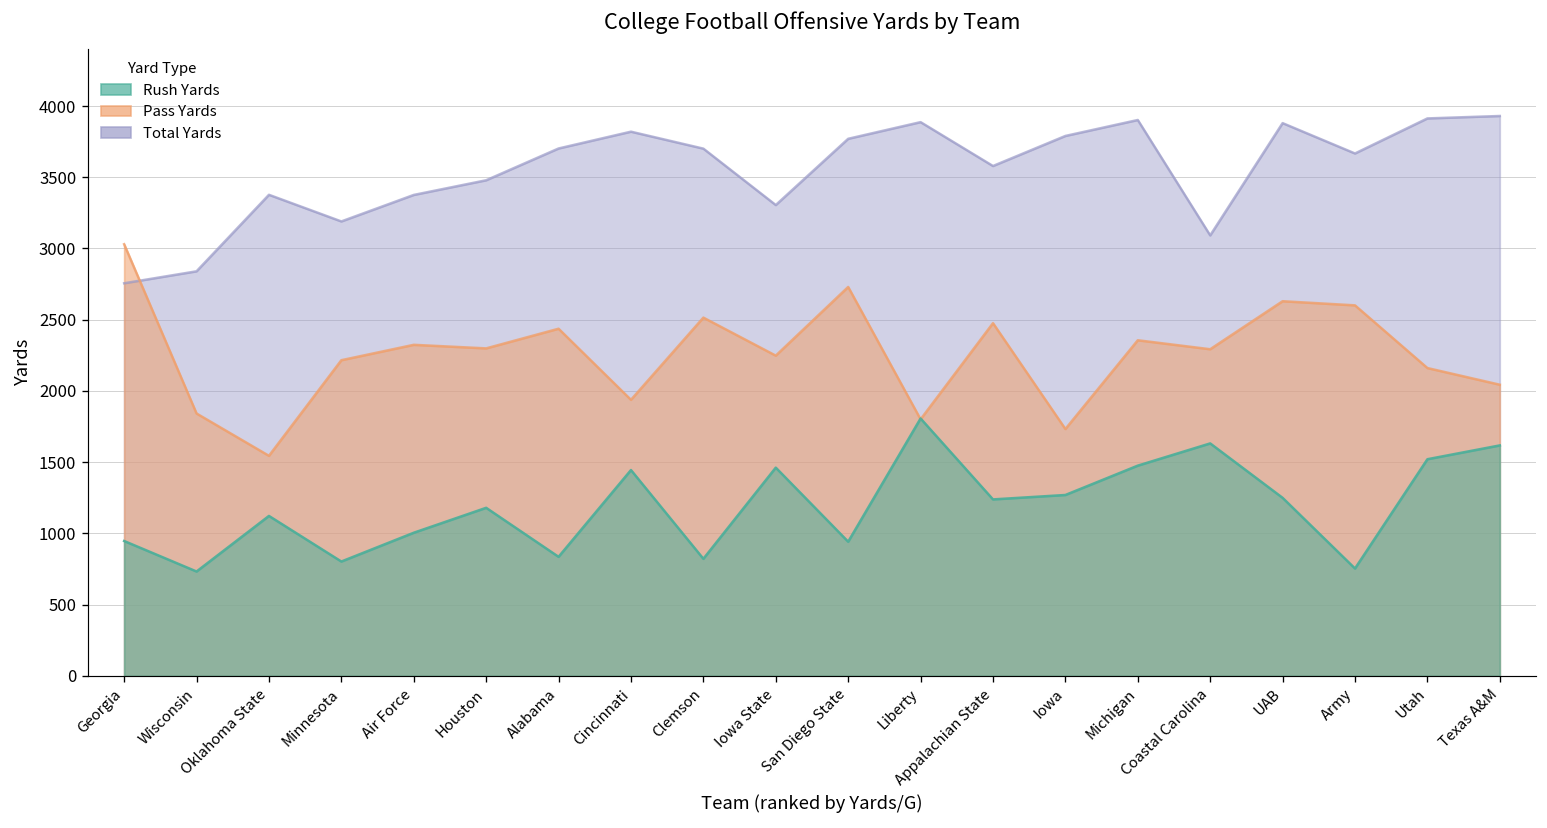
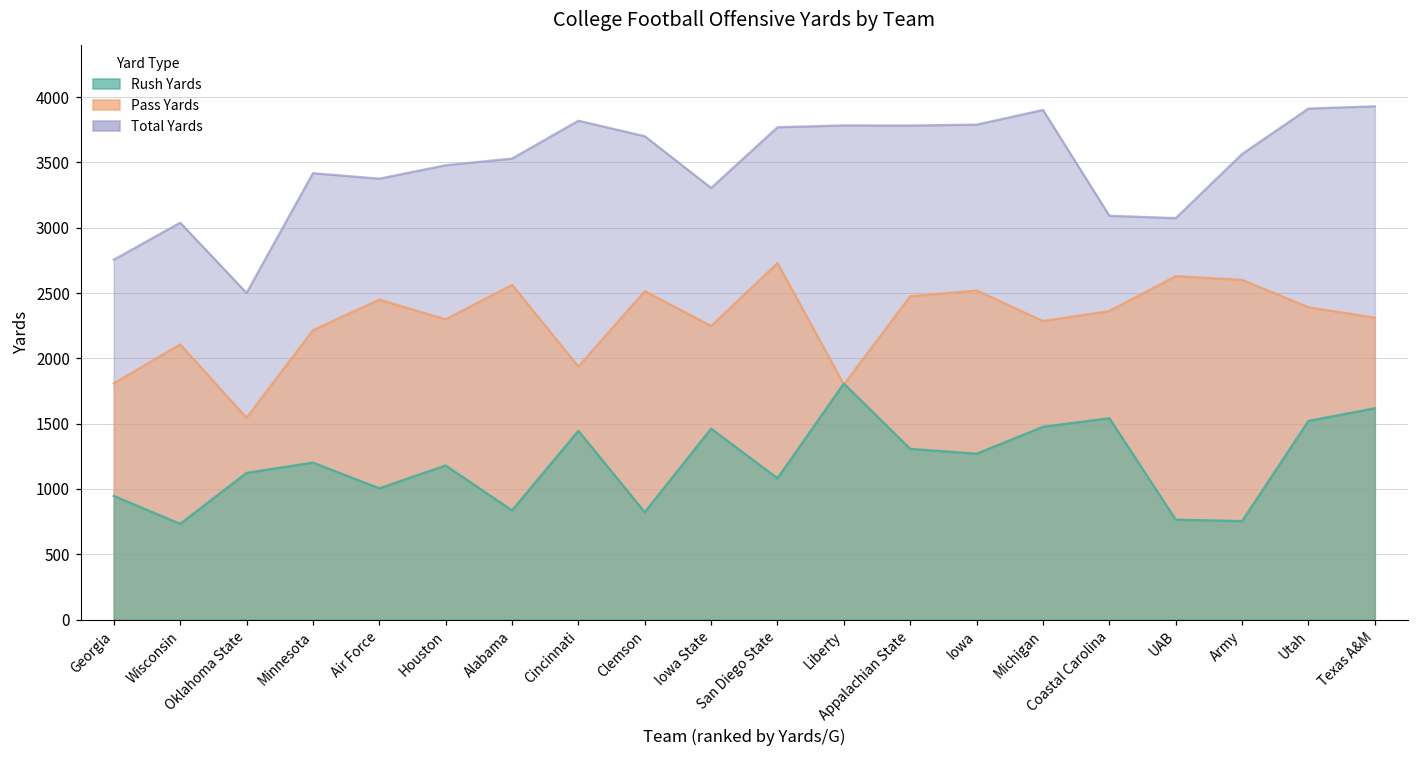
Pass Yards, Georgia: 3030 -> 1810
Total Yards, Wisconsin: 2840 -> 3040
Pass Yards, Wisconsin: 1840 -> 2110
Total Yards, Oklahoma State: 3380 -> 2500
Total Yards, Minnesota: 3190 -> 3420
Rush Yards, Minnesota: 800 -> 1200
Pass Yards, Air Force: 2320 -> 2450
Total Yards, Alabama: 3700 -> 3530
Pass Yards, Alabama: 2440 -> 2560
Rush Yards, San Diego State: 940 -> 1080
Total Yards, Liberty: 3890 -> 3780
Total Yards, Appalachian State: 3580 -> 3780
Rush Yards, Appalachian State: 1240 -> 1310
Pass Yards, Iowa: 1730 -> 2520
Pass Yards, Michigan: 2360 -> 2290
Pass Yards, Coastal Carolina: 2290 -> 2360
Rush Yards, Coastal Carolina: 1630 -> 1540
Total Yards, UAB: 3880 -> 3070
Rush Yards, UAB: 1250 -> 770
Total Yards, Army: 3670 -> 3570
Pass Yards, Utah: 2160 -> 2390
Pass Yards, Texas A&M: 2040 -> 2310
